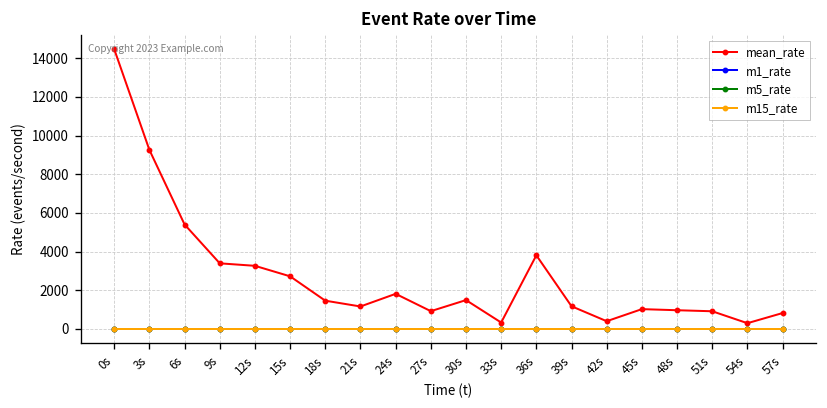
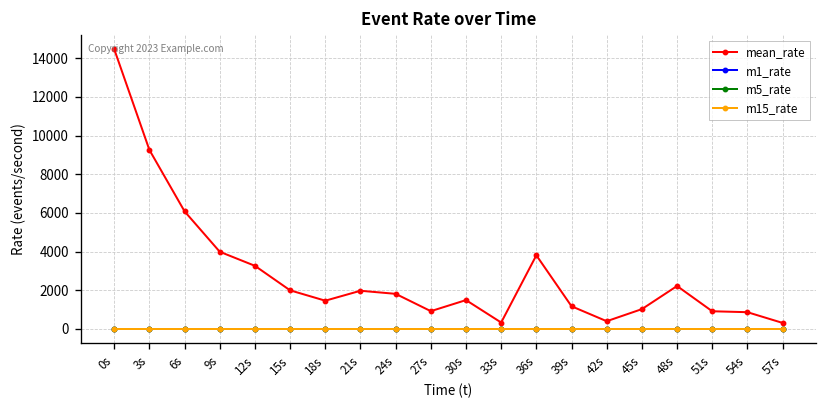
mean_rate, 6s: 5400 -> 6100
mean_rate, 9s: 3400 -> 4000
mean_rate, 15s: 2700 -> 2000
mean_rate, 21s: 1200 -> 2000
mean_rate, 48s: 1000 -> 2200
mean_rate, 54s: 300 -> 900
mean_rate, 57s: 800 -> 300
